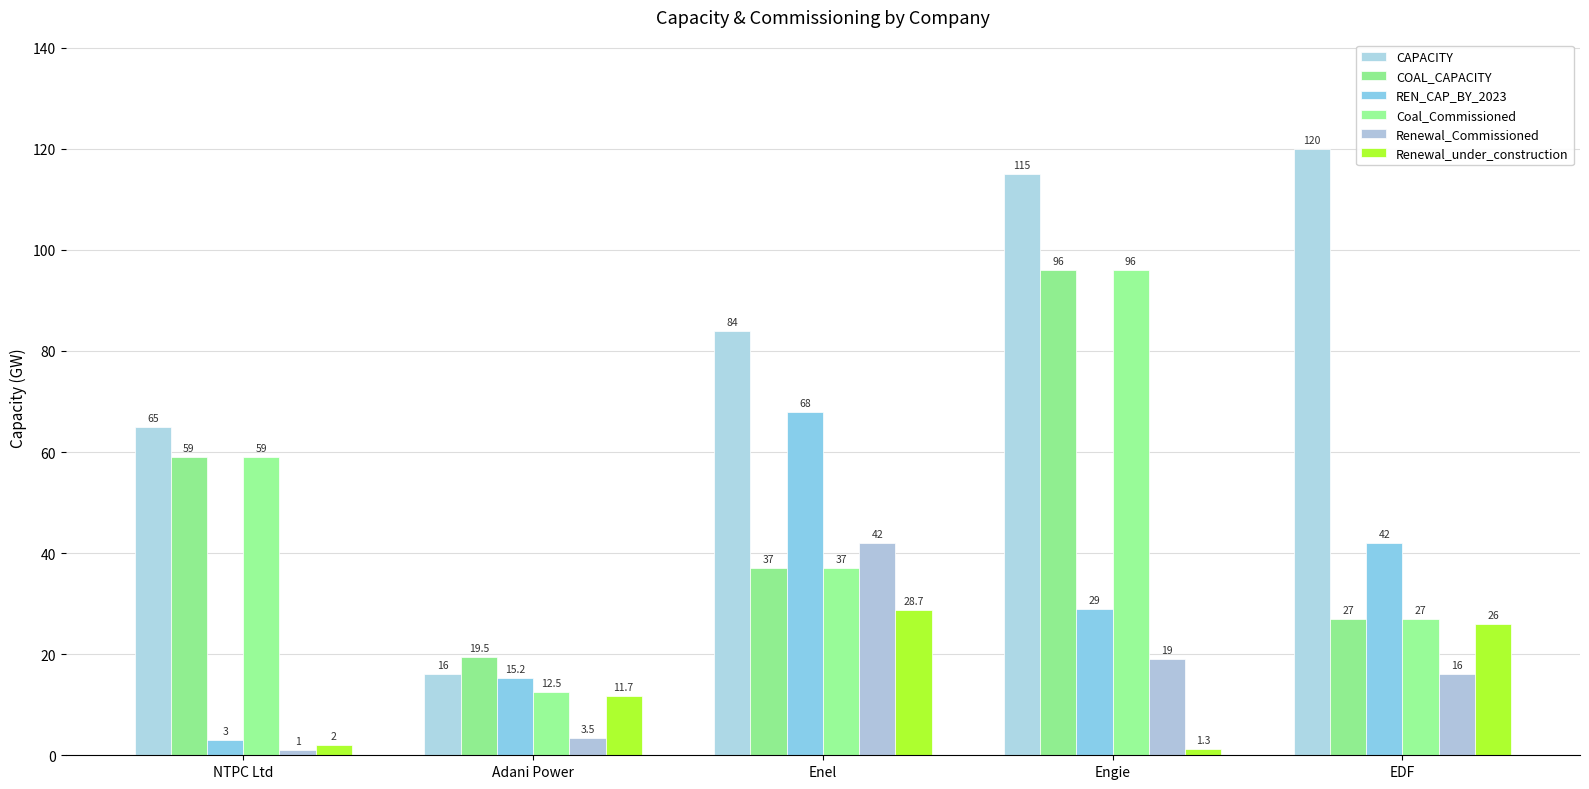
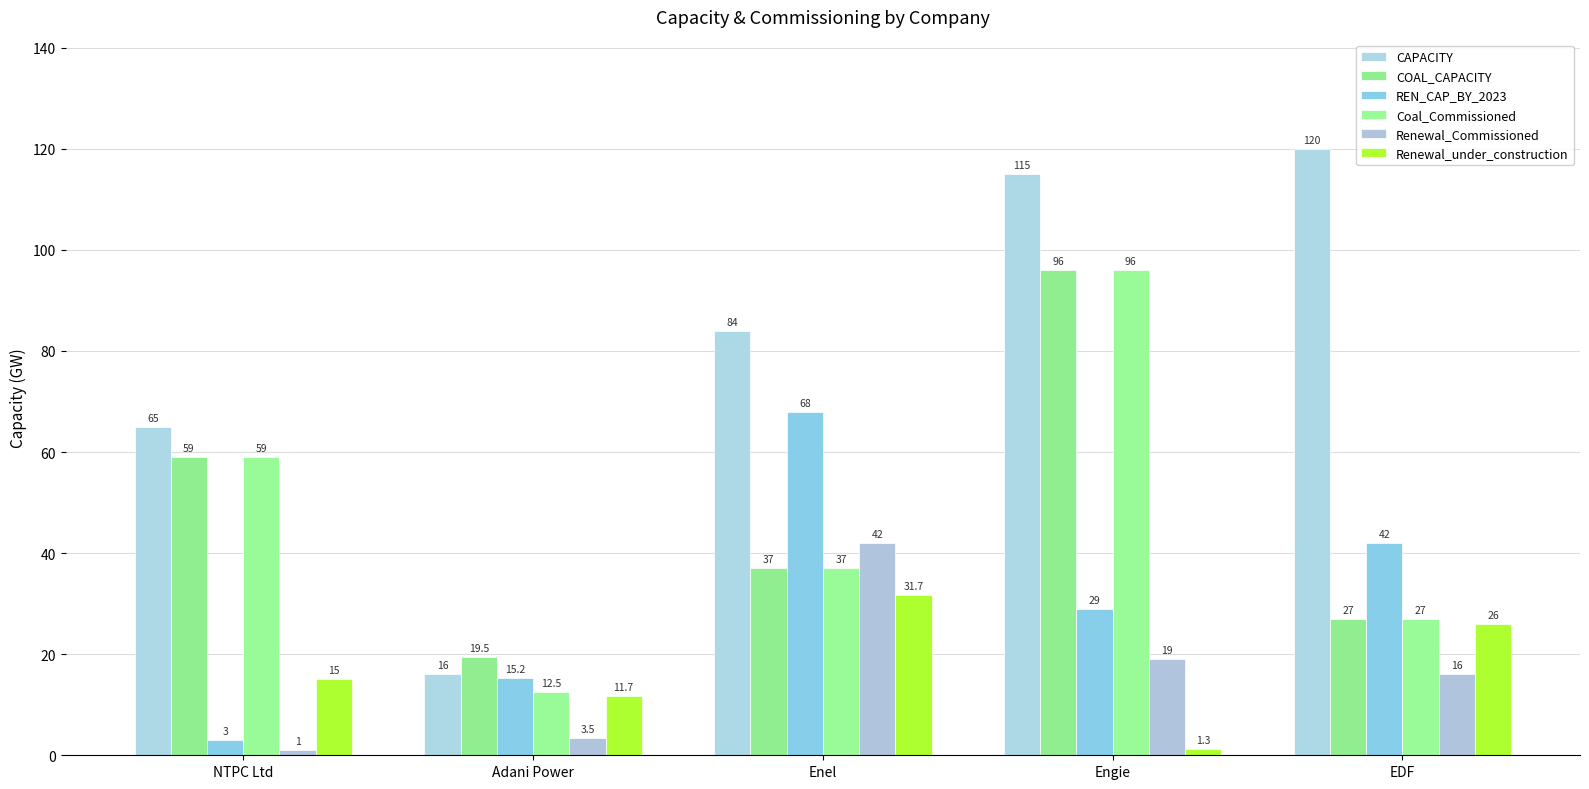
Renewal_under_construction, NTPC Ltd: 2 -> 15
Renewal_under_construction, Enel: 28.7 -> 31.7
